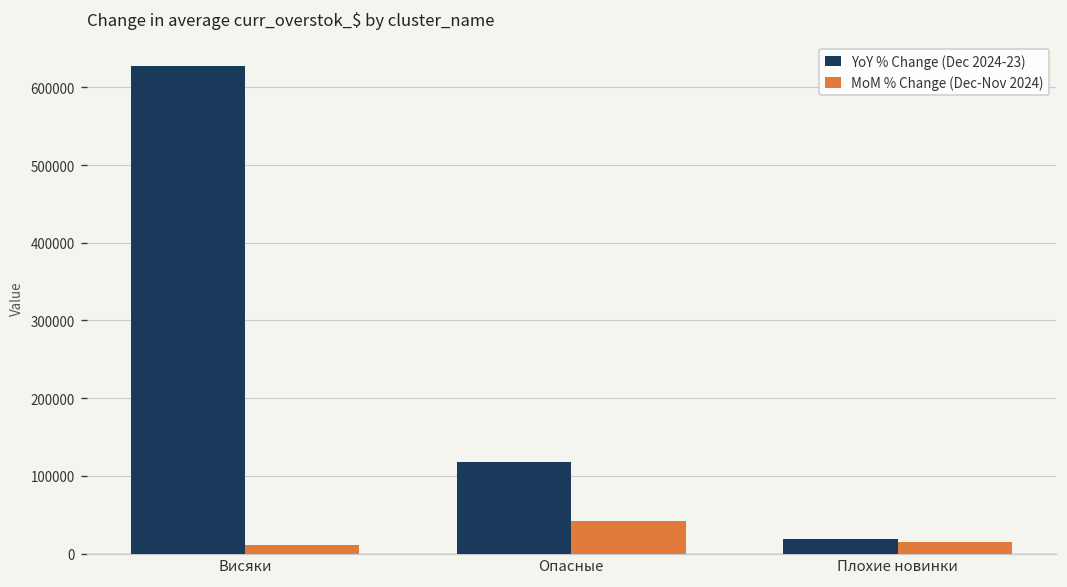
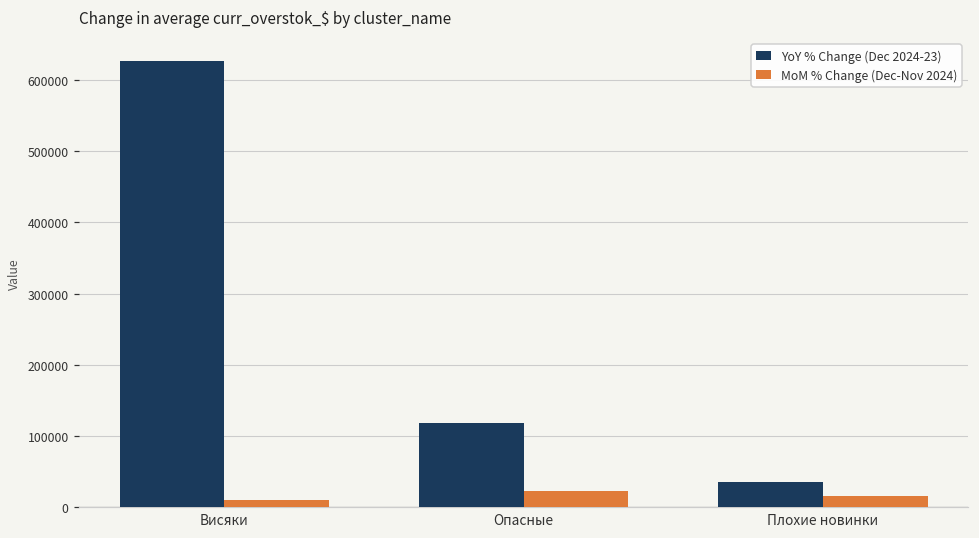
MoM % Change (Dec-Nov 2024), Опасные: 40000 -> 20000
YoY % Change (Dec 2024-23), Плохие новинки: 20000 -> 40000
